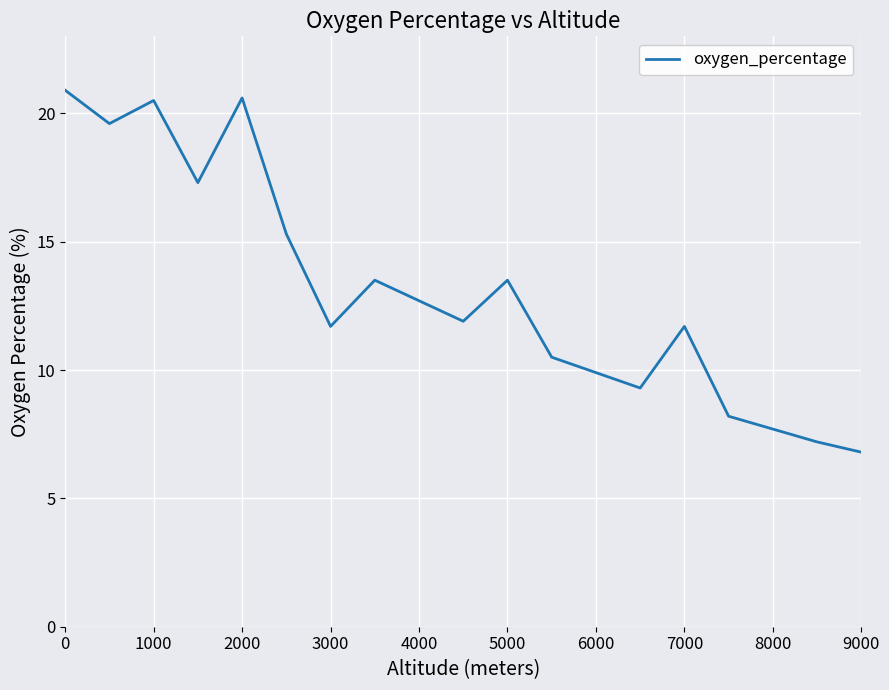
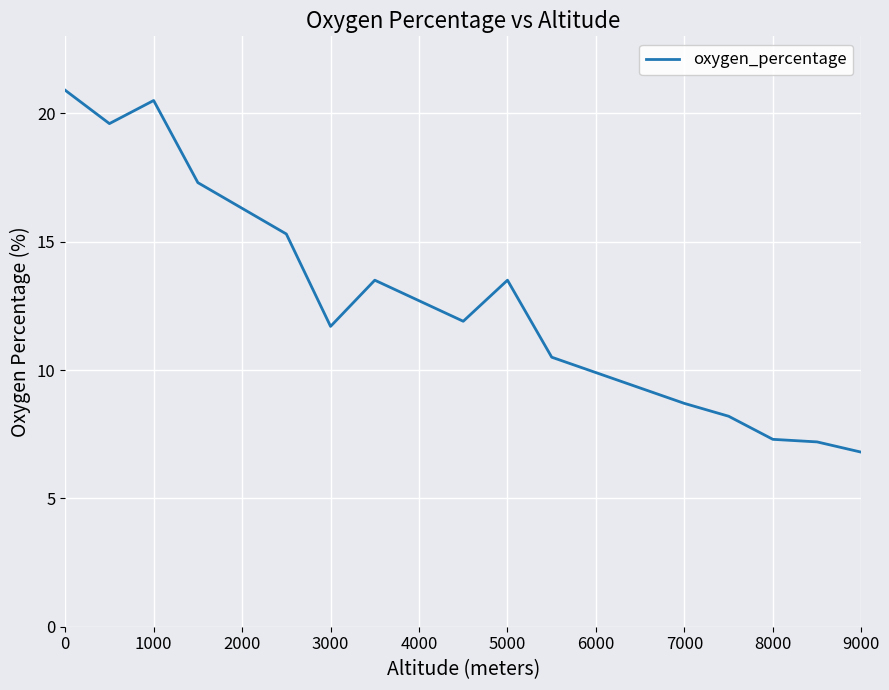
2000: 20.6 -> 16.3
7000: 11.7 -> 8.7
8000: 7.7 -> 7.3
